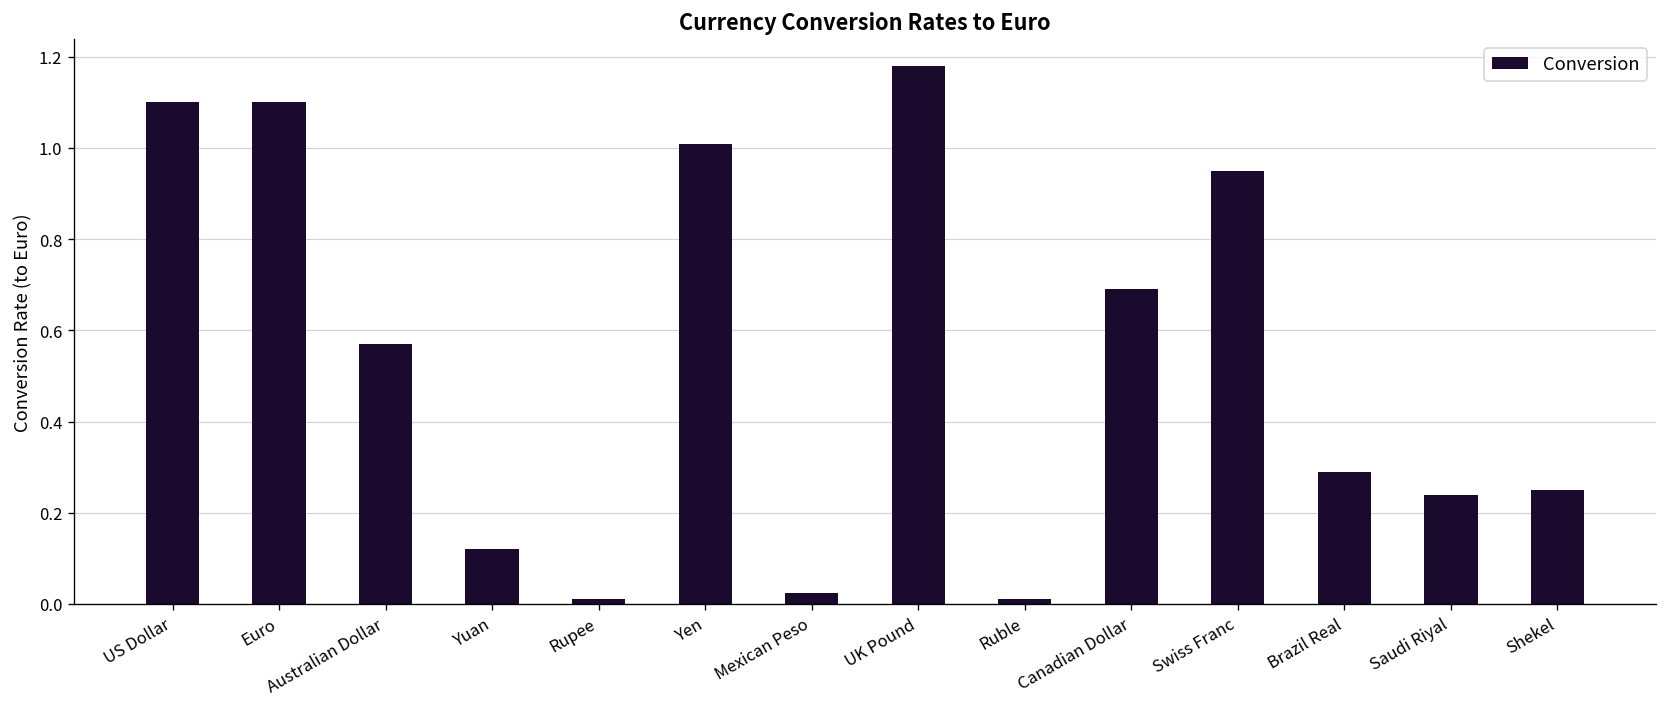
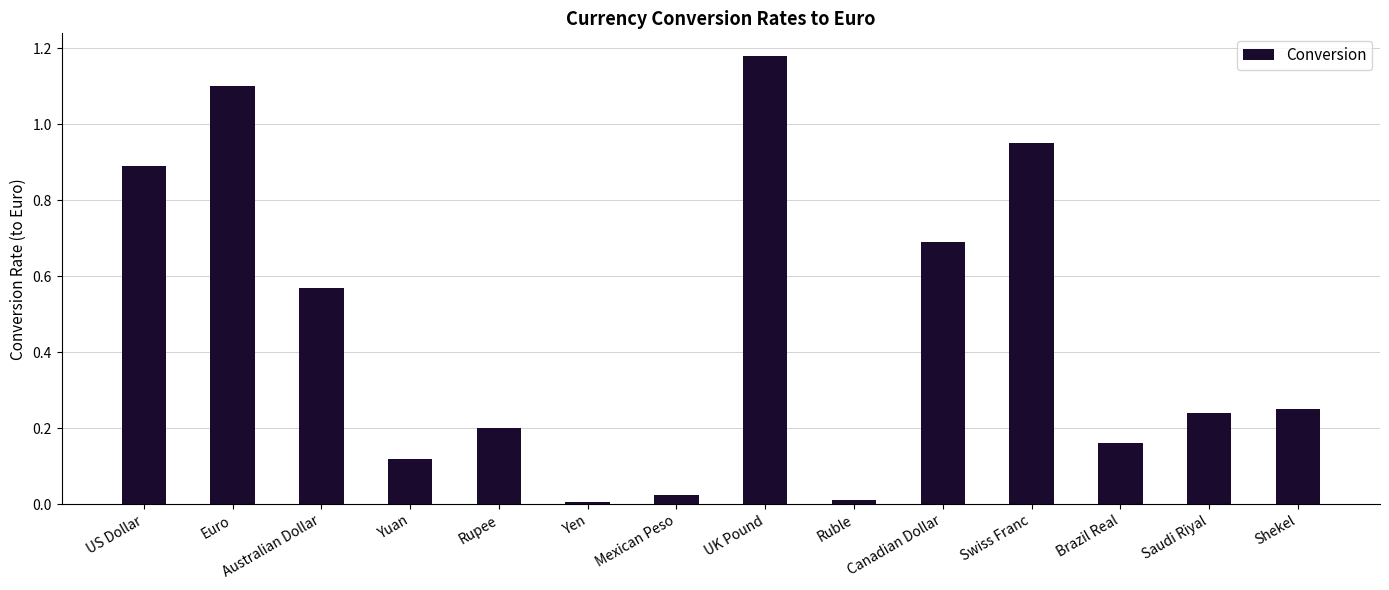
US Dollar: 1.10 -> 0.89
Rupee: 0.01 -> 0.20
Yen: 1.01 -> 0.01
Brazil Real: 0.29 -> 0.16
